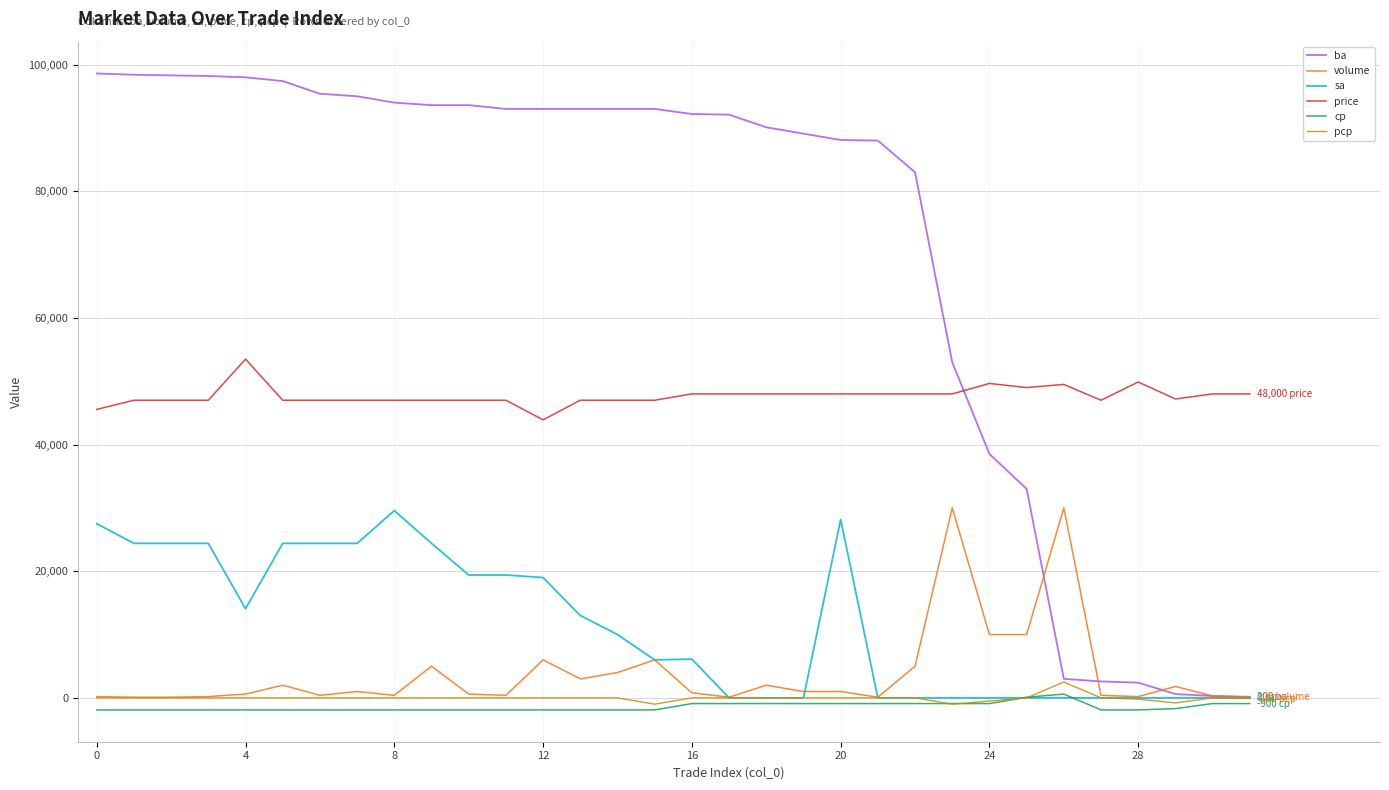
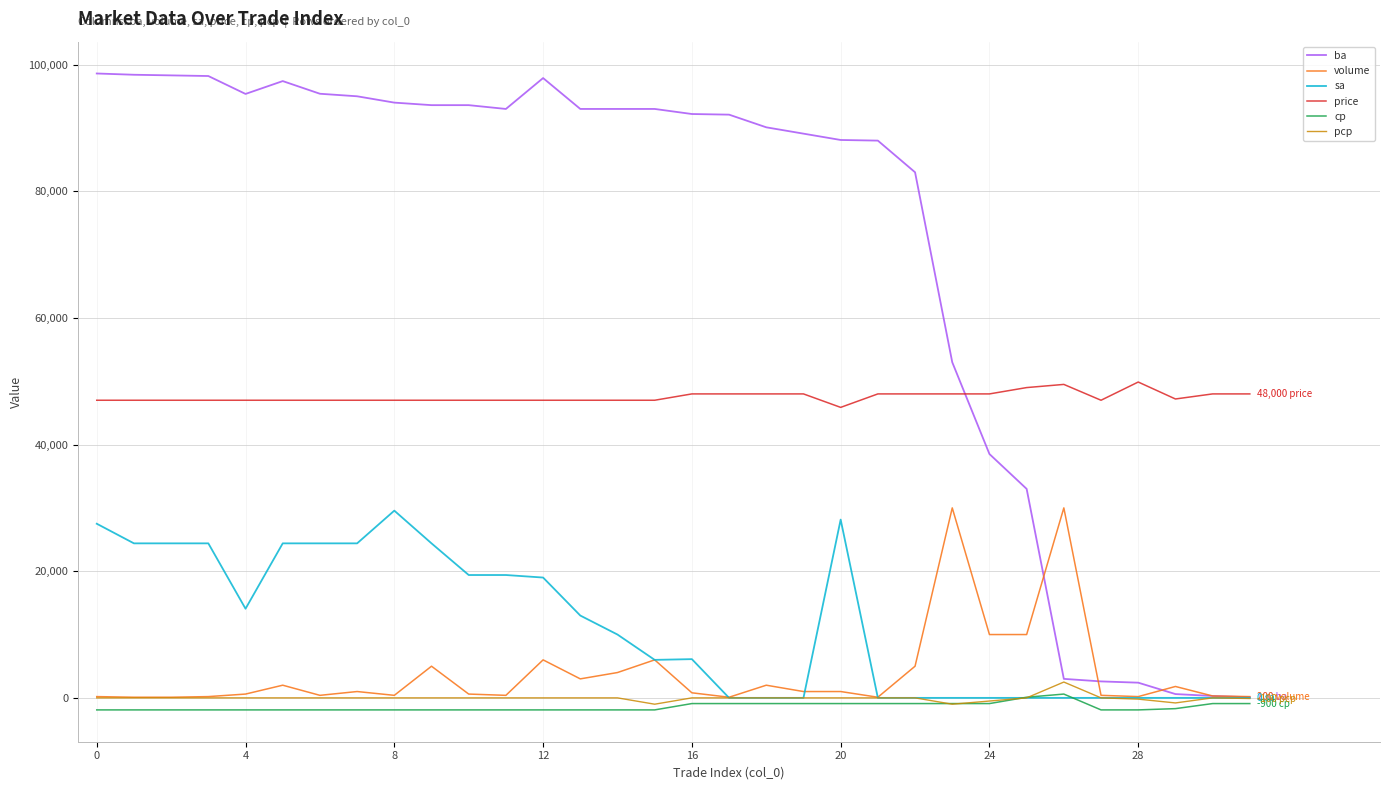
price, 0: 46,000 -> 47,000
ba, 4: 98,000 -> 95,000
price, 4: 53,000 -> 47,000
ba, 12: 93,000 -> 98,000
price, 12: 44,000 -> 47,000
price, 20: 48,000 -> 46,000
price, 24: 50,000 -> 48,000
